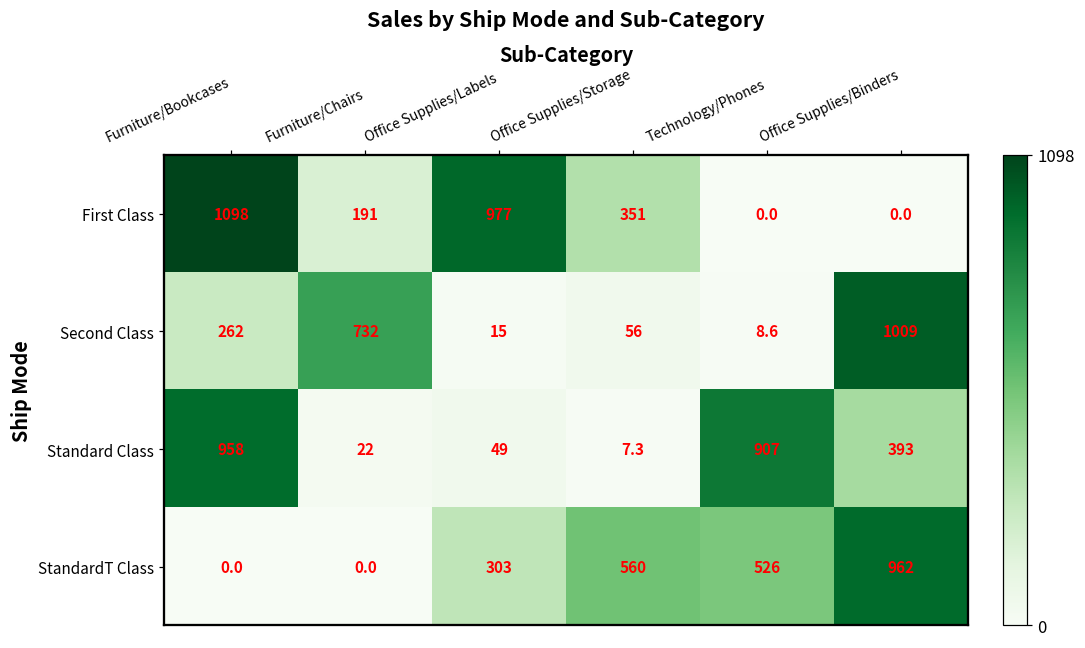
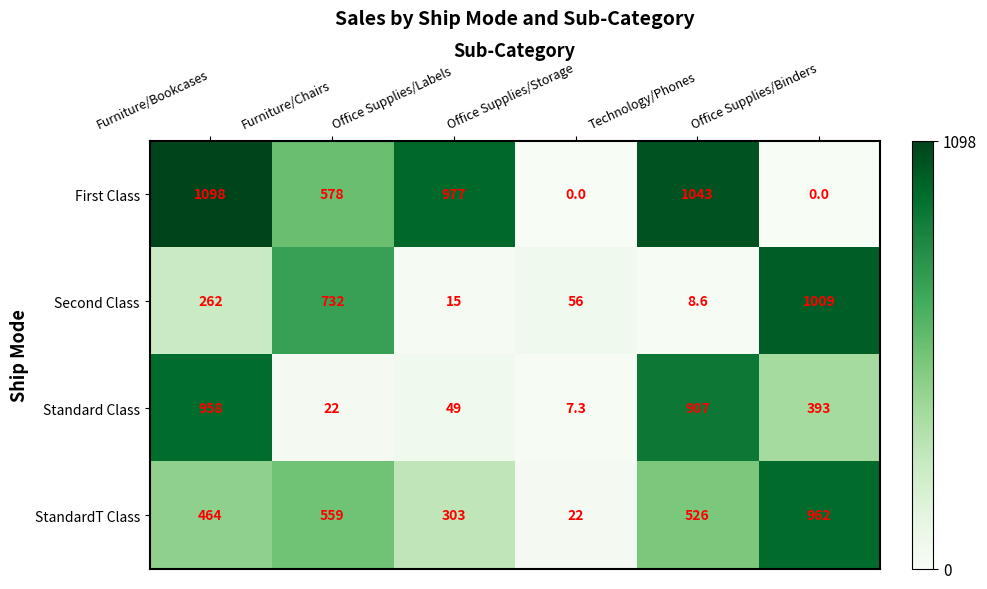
First Class, Furniture/Chairs: 191 -> 578
First Class, Office Supplies/Storage: 351 -> 0.0
First Class, Technology/Phones: 0.0 -> 1043
StandardT Class, Furniture/Bookcases: 0.0 -> 464
StandardT Class, Furniture/Chairs: 0.0 -> 559
StandardT Class, Office Supplies/Storage: 560 -> 22
